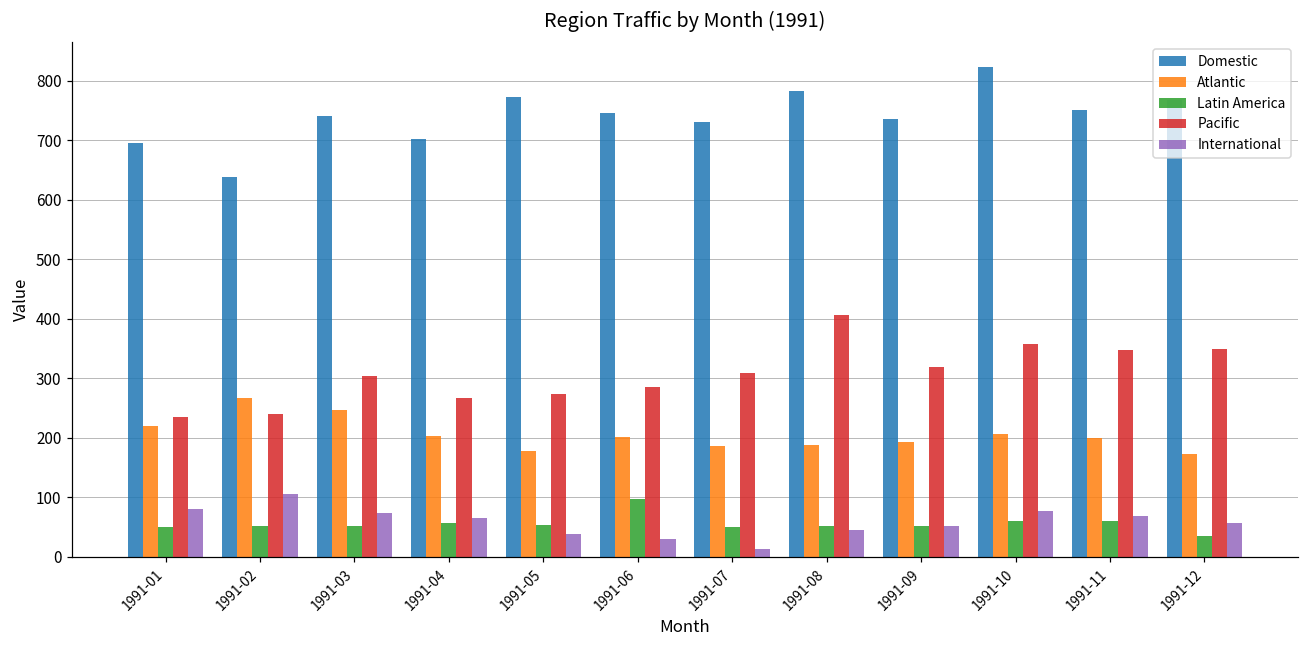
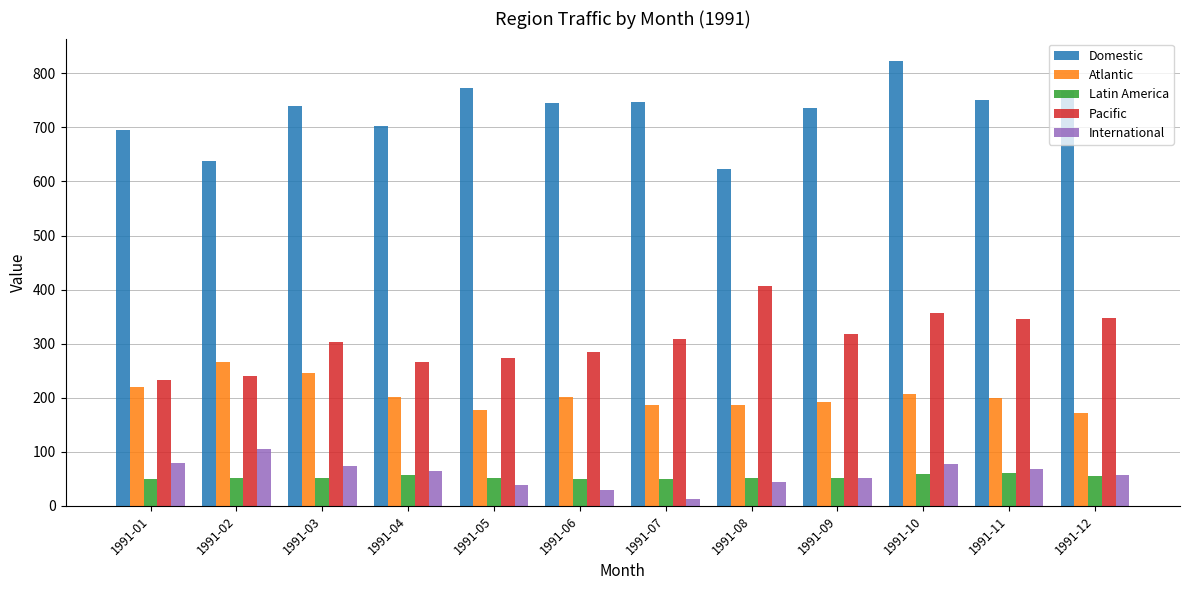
Latin America, 1991-06: 100 -> 50
Domestic, 1991-07: 730 -> 750
Domestic, 1991-08: 780 -> 620
Latin America, 1991-12: 30 -> 60
